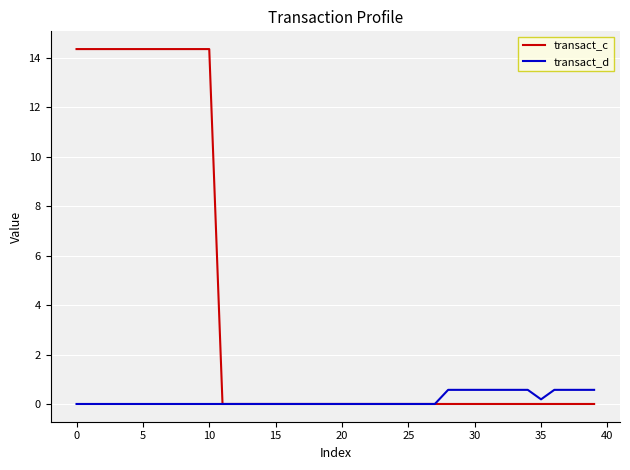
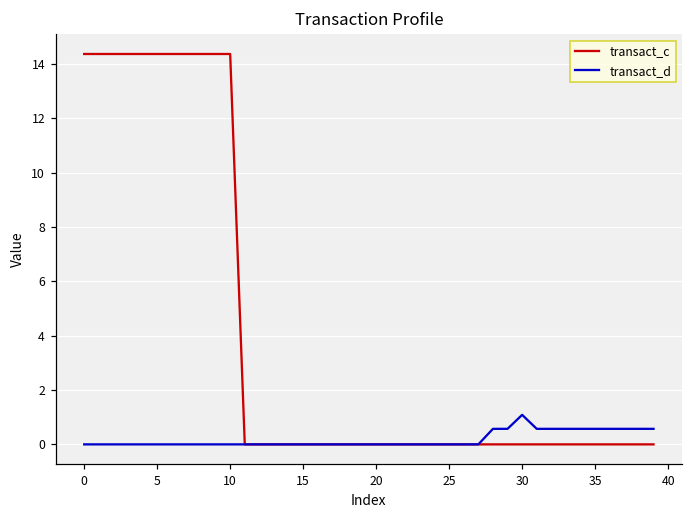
transact_d, 30: 0.6 -> 1.1
transact_d, 35: 0.2 -> 0.6
